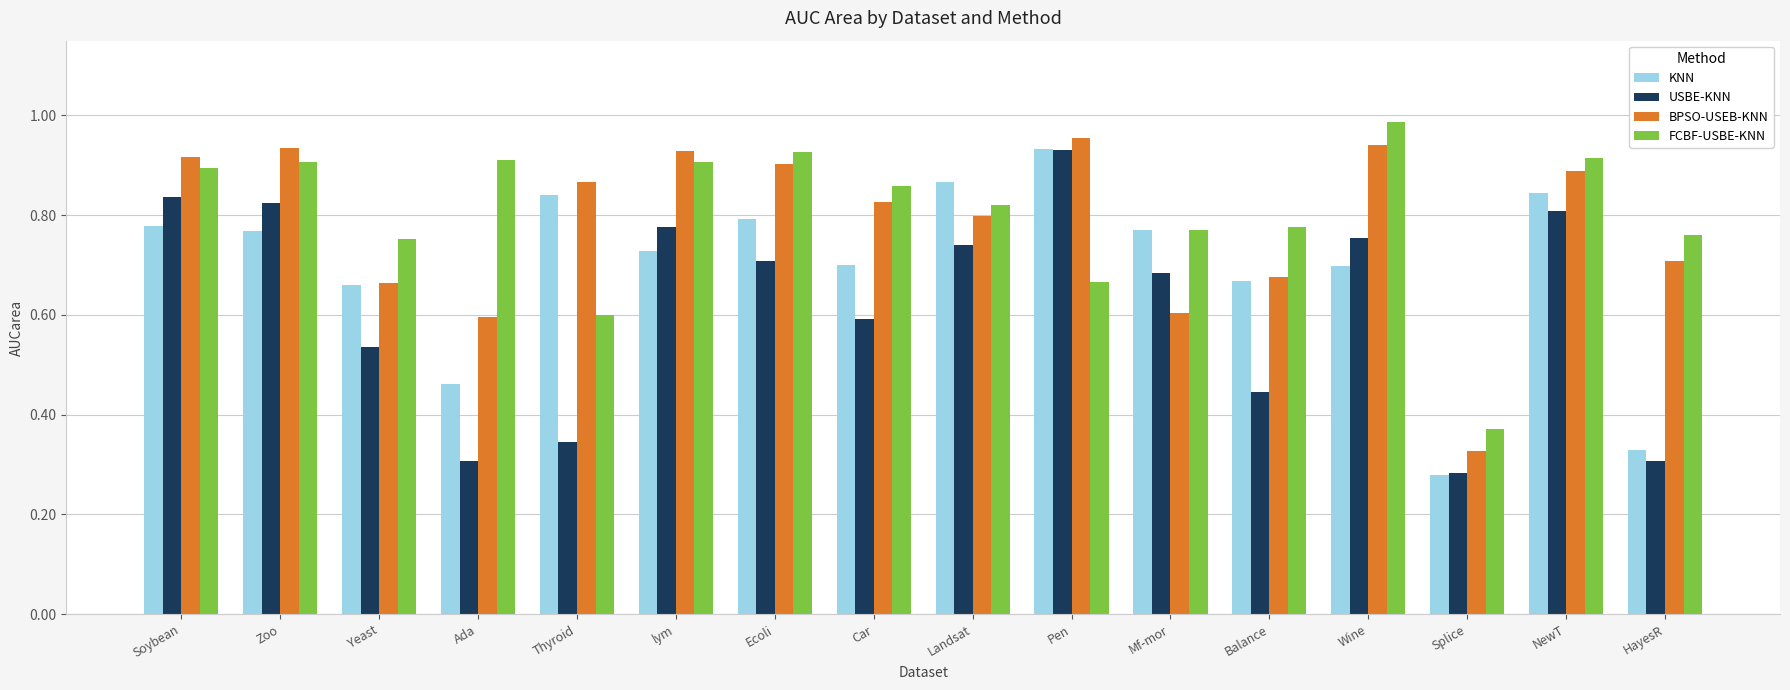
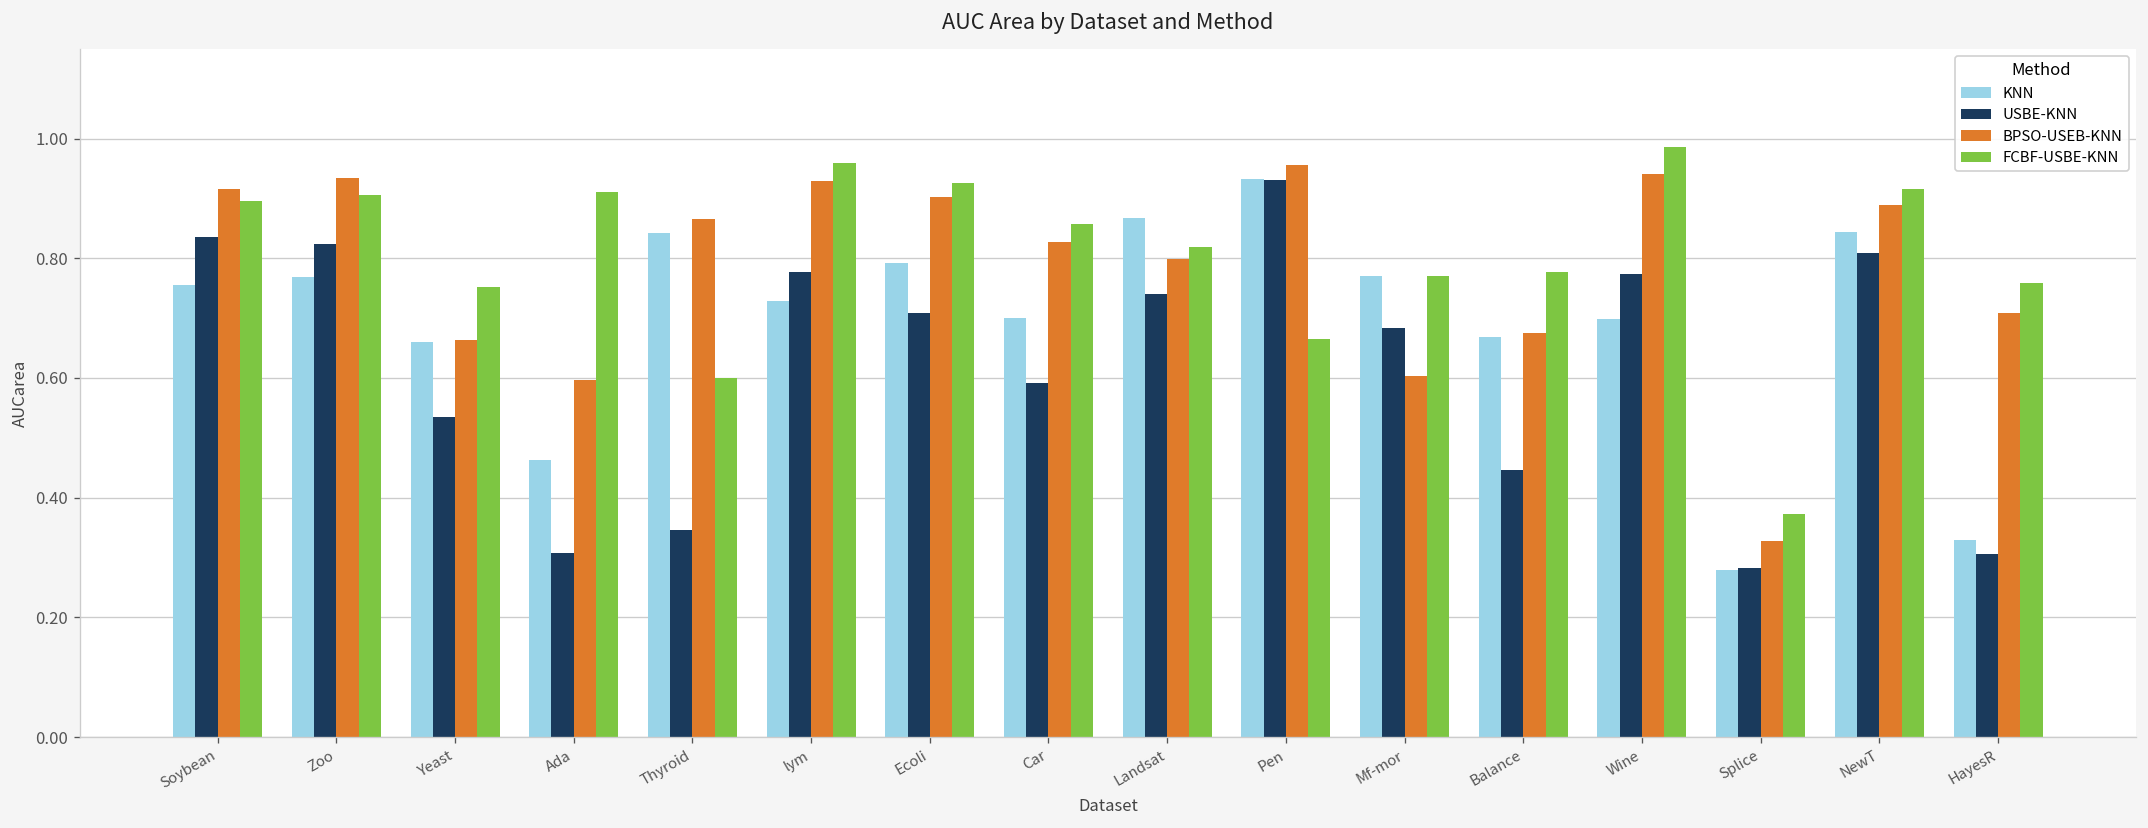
KNN, Soybean: 0.78 -> 0.76
FCBF-USBE-KNN, lym: 0.91 -> 0.96
USBE-KNN, Wine: 0.76 -> 0.77
